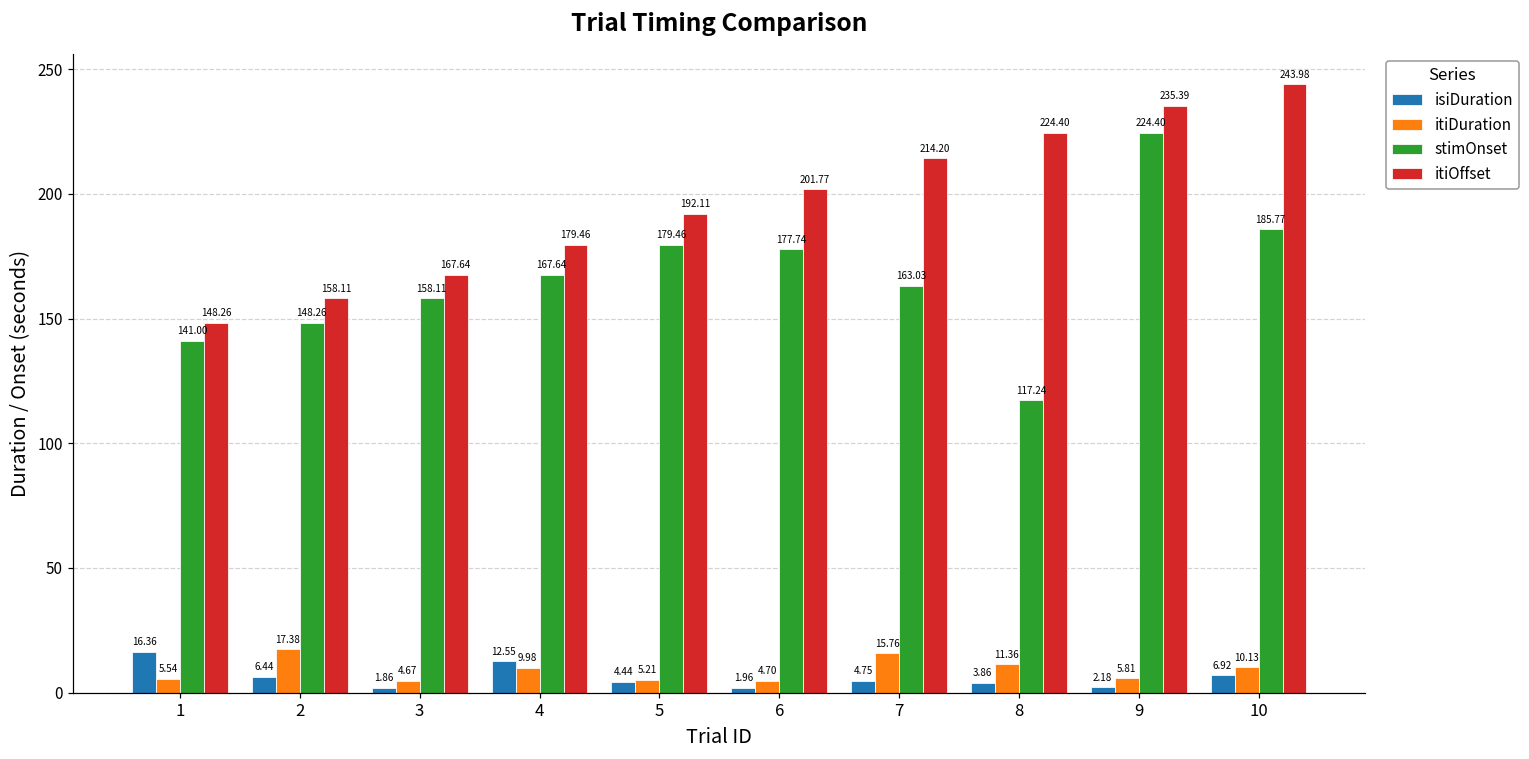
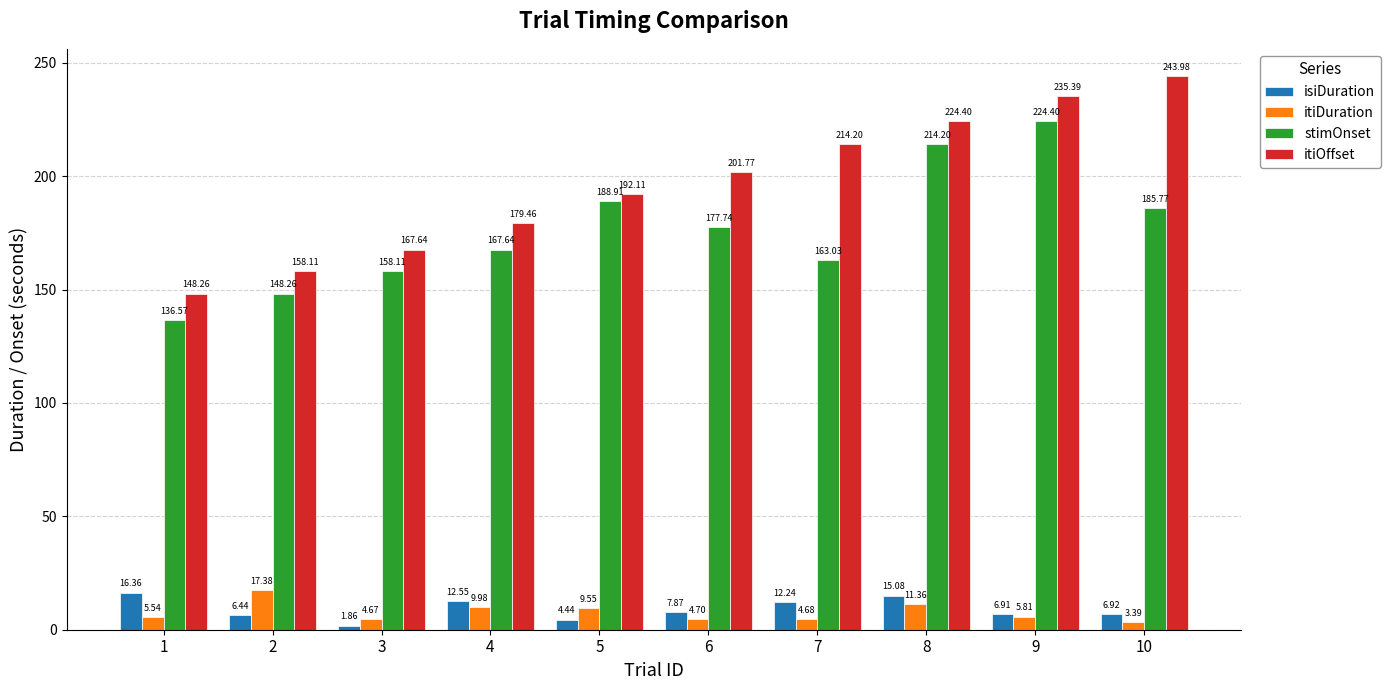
stimOnset, 1: 141.00 -> 136.57
itiDuration, 5: 5.21 -> 9.55
stimOnset, 5: 179.46 -> 188.91
isiDuration, 6: 1.96 -> 7.87
isiDuration, 7: 4.75 -> 12.24
itiDuration, 7: 15.76 -> 4.68
isiDuration, 8: 3.86 -> 15.08
stimOnset, 8: 117.24 -> 214.20
isiDuration, 9: 2.18 -> 6.91
itiDuration, 10: 10.13 -> 3.39
